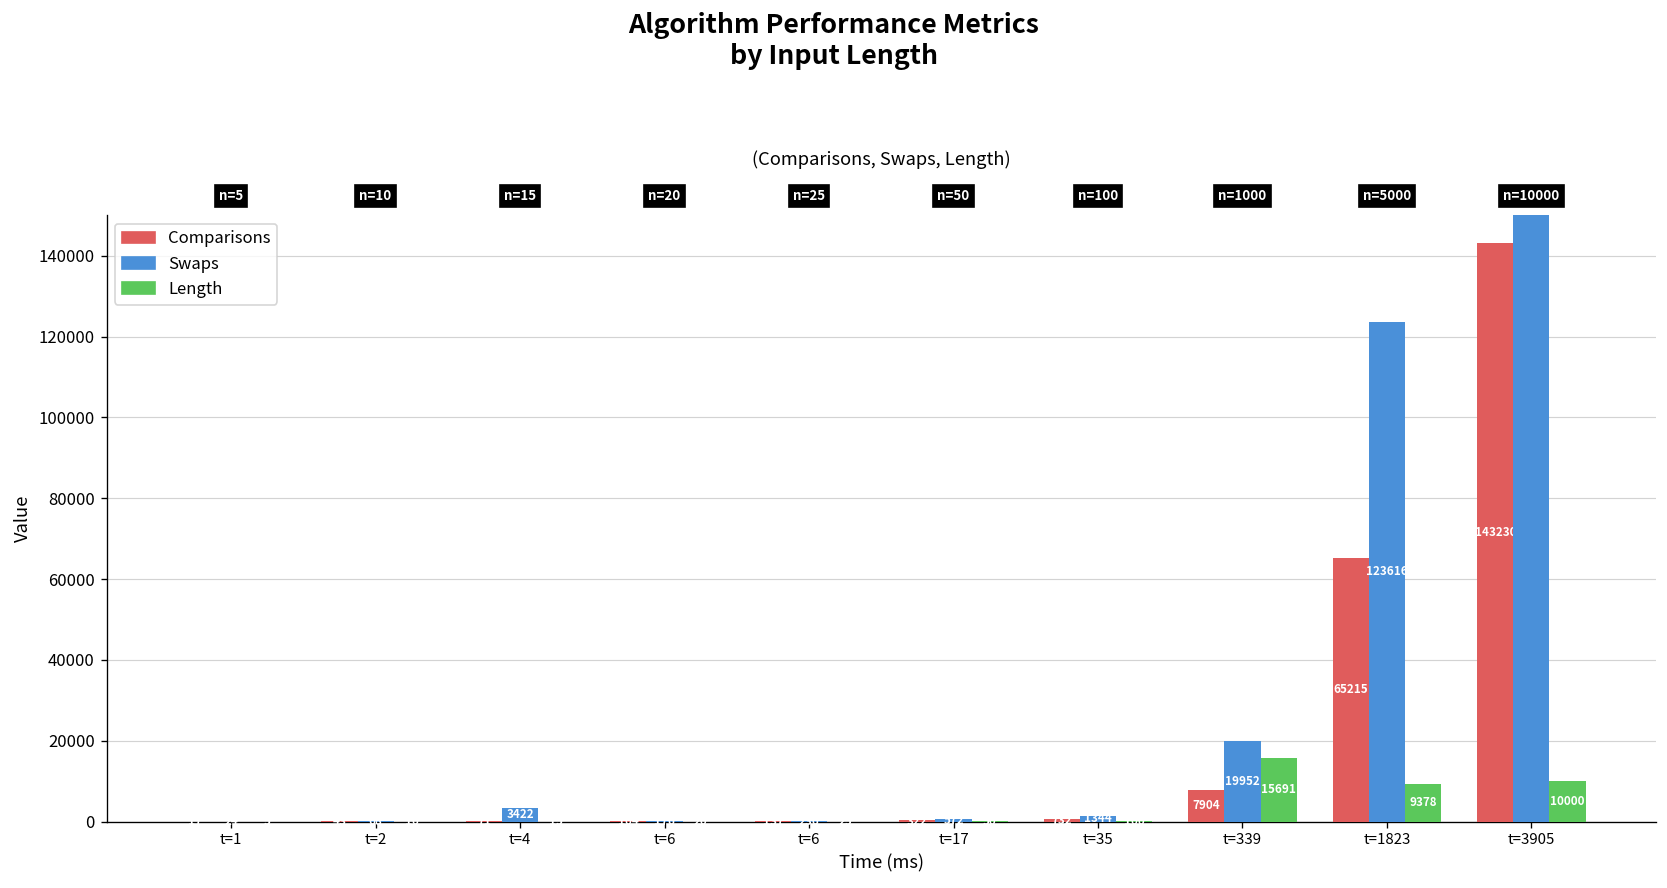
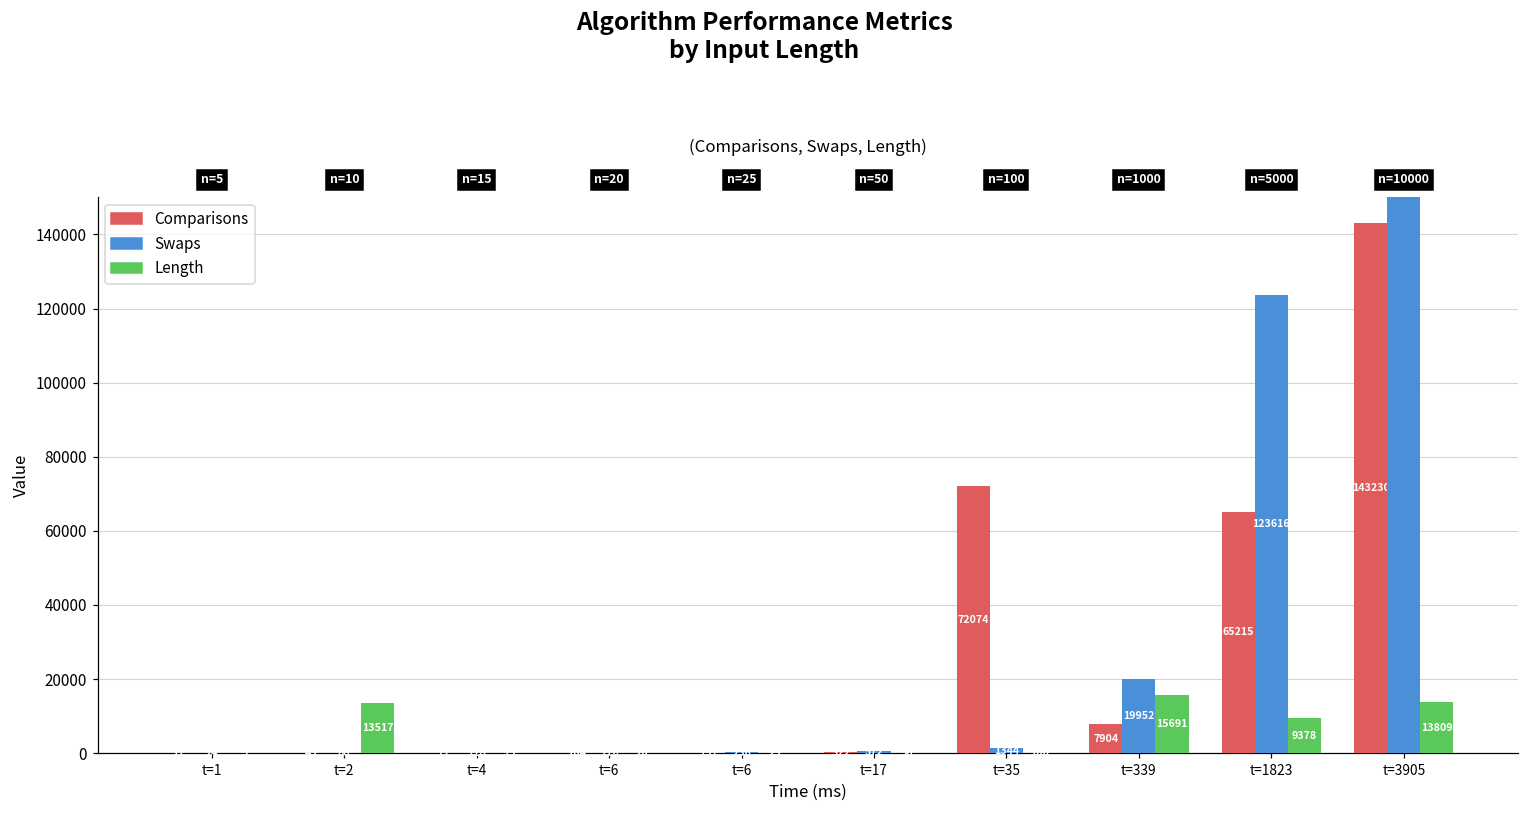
Length, t=2: 0 -> 14000
Swaps, t=4: 3000 -> 0
Comparisons, t=35: 1000 -> 72000
Length, t=3905: 10000 -> 13809
